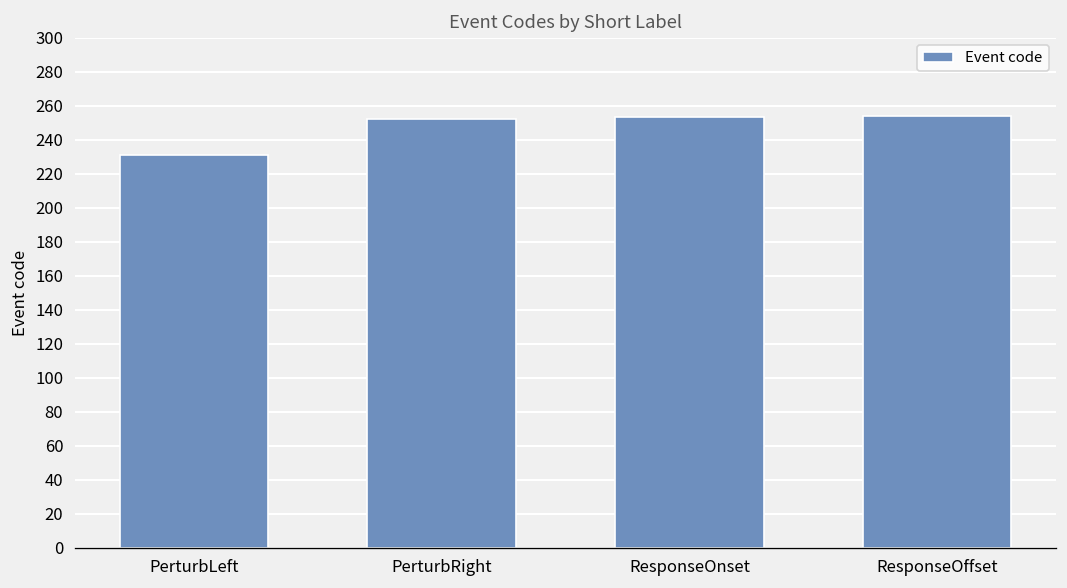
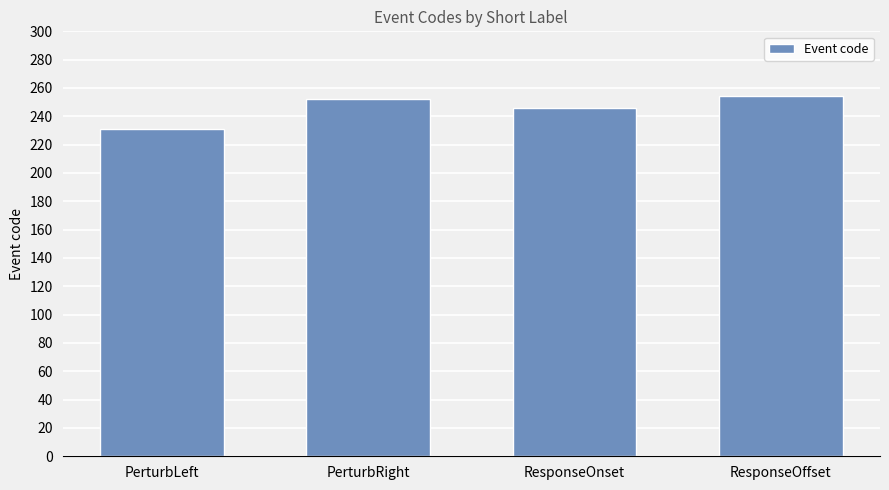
ResponseOnset: 253 -> 246
